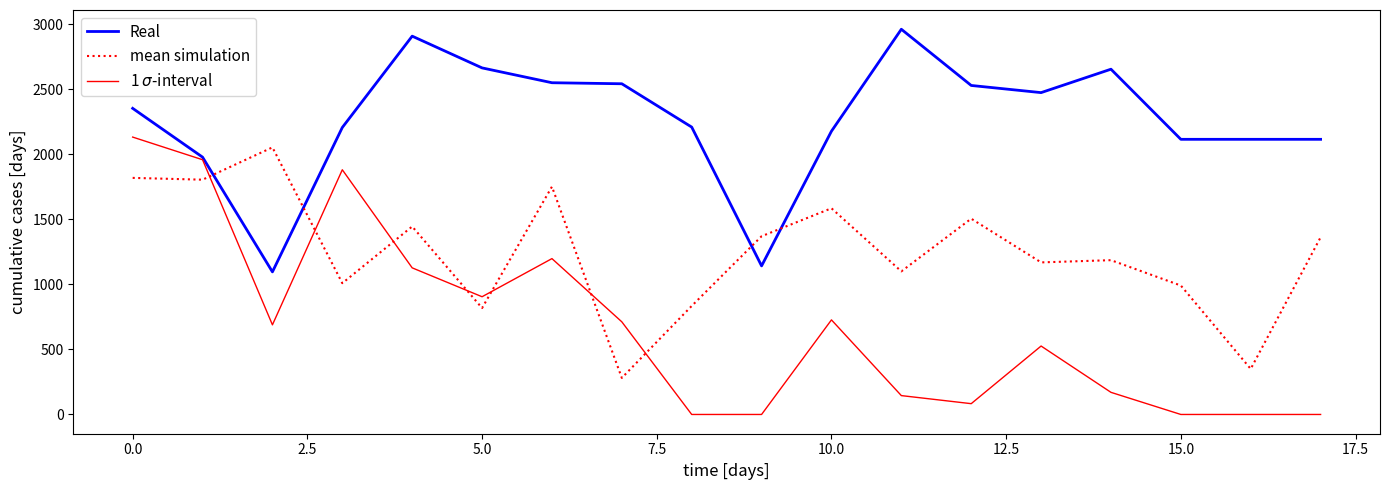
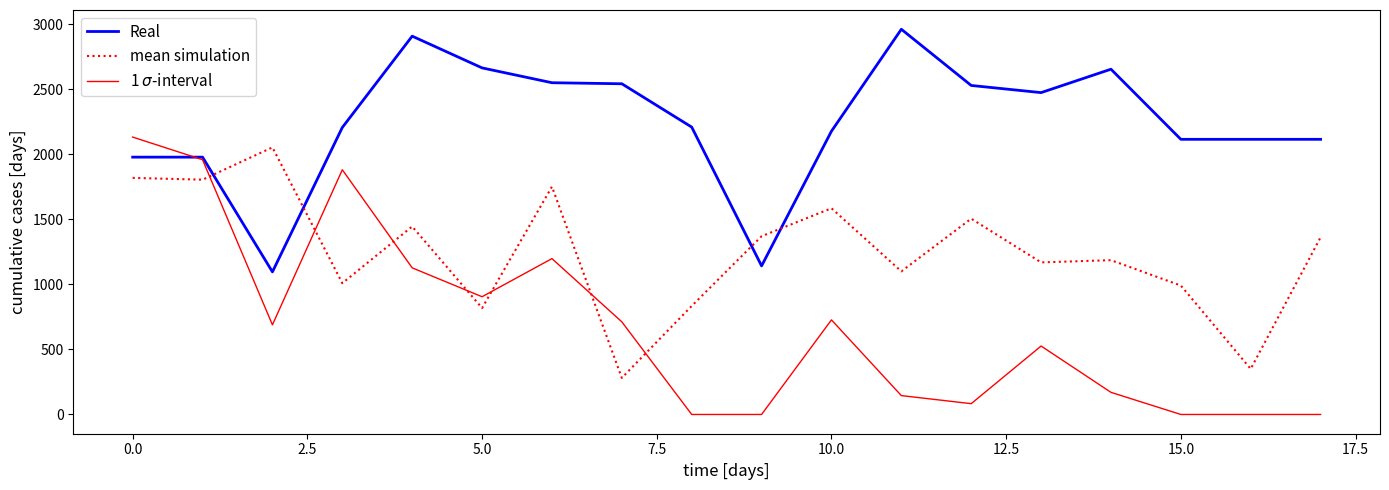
Real, 0.0: 2350 -> 1980
